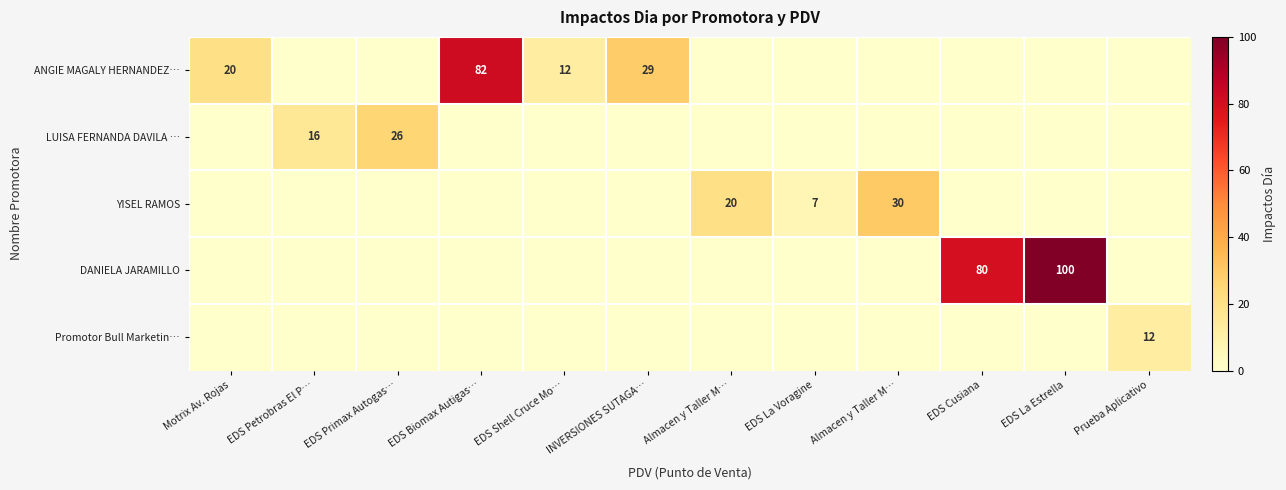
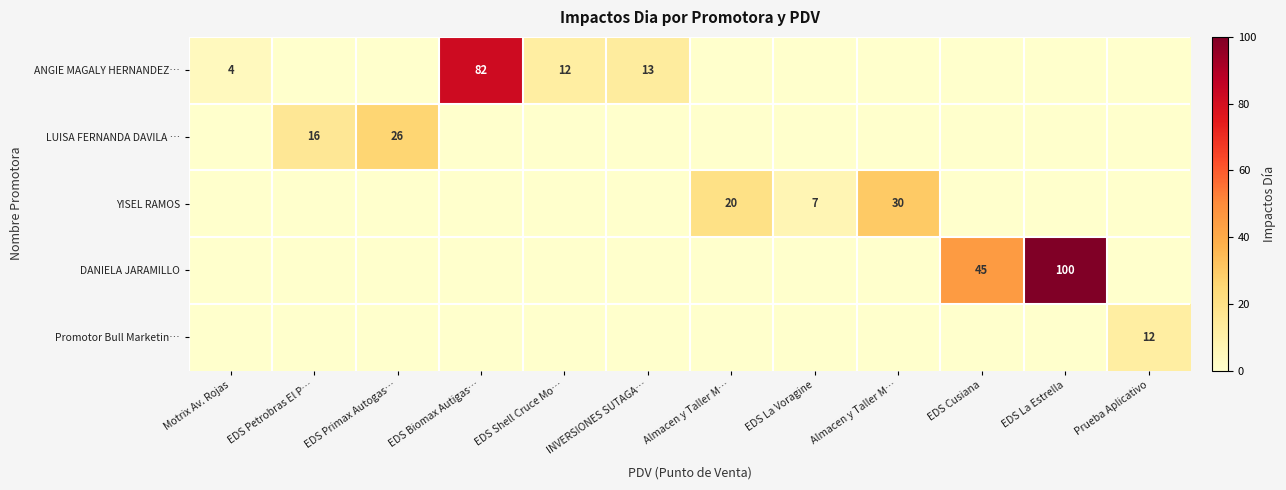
ANGIE MAGALY HERNANDEZ…, Motrix Av. Rojas: 20 -> 4
ANGIE MAGALY HERNANDEZ…, INVERSIONES SUTAGA…: 29 -> 13
DANIELA JARAMILLO, EDS Cusiana: 80 -> 45
